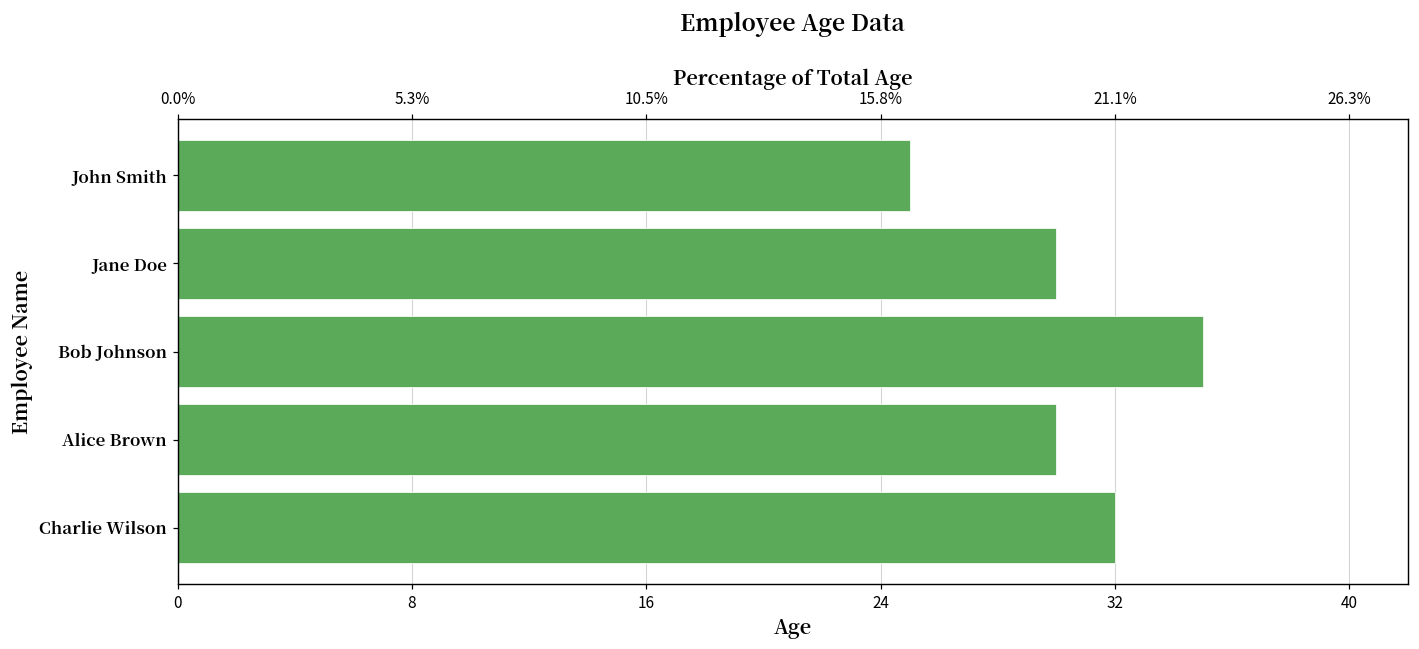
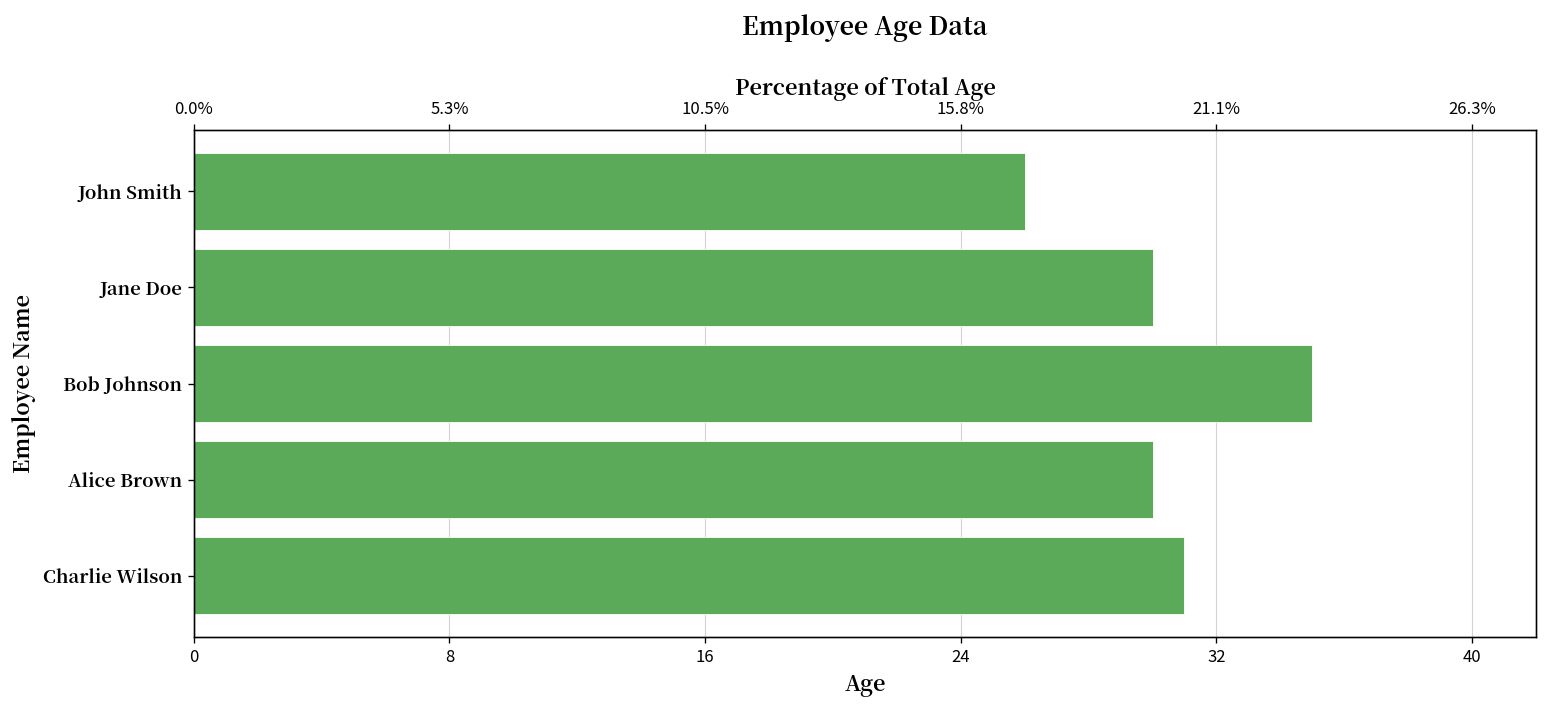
John Smith: 25 -> 26
Charlie Wilson: 32 -> 31
